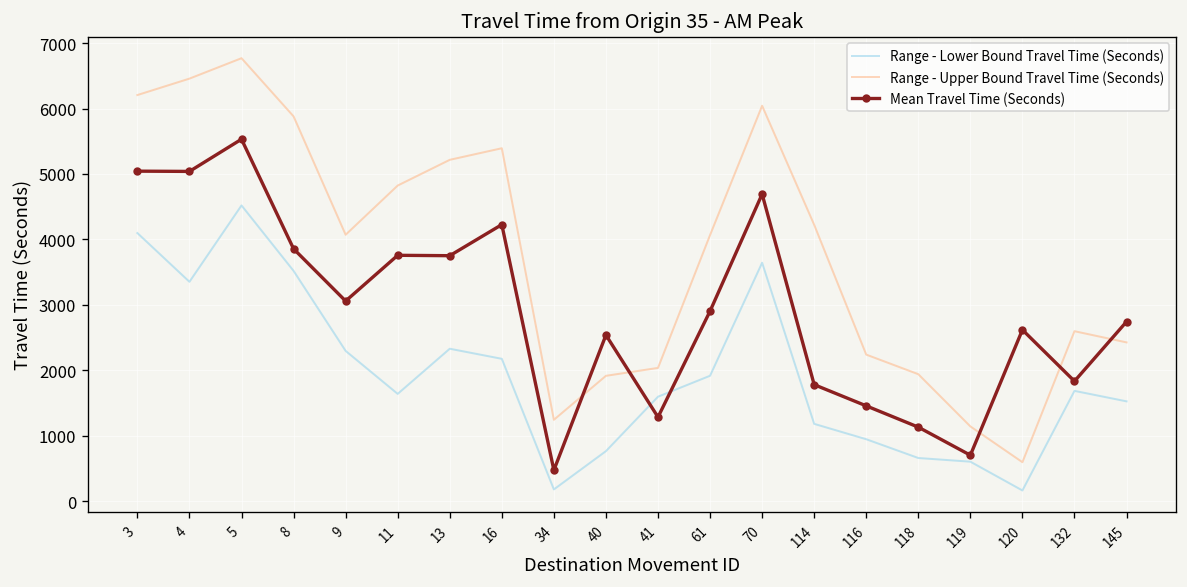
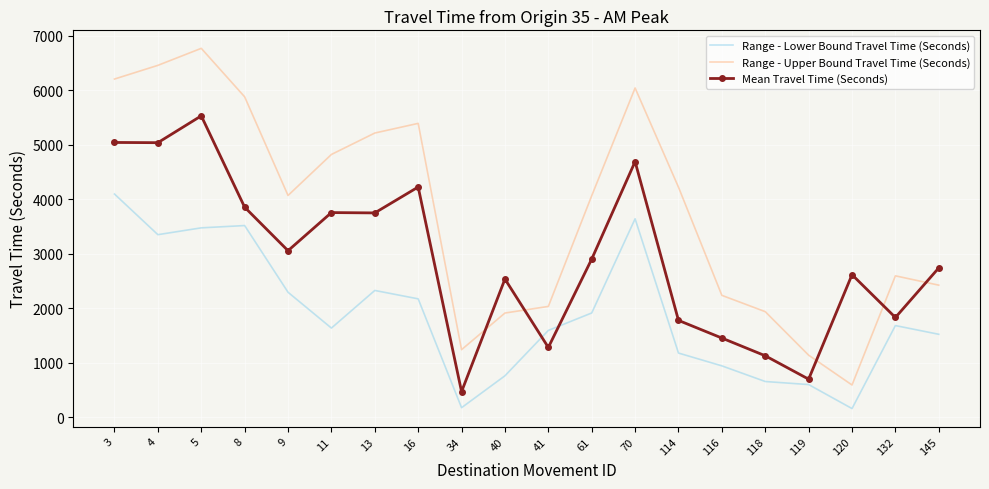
Range - Lower Bound Travel Time (Seconds), 5: 4500 -> 3500
